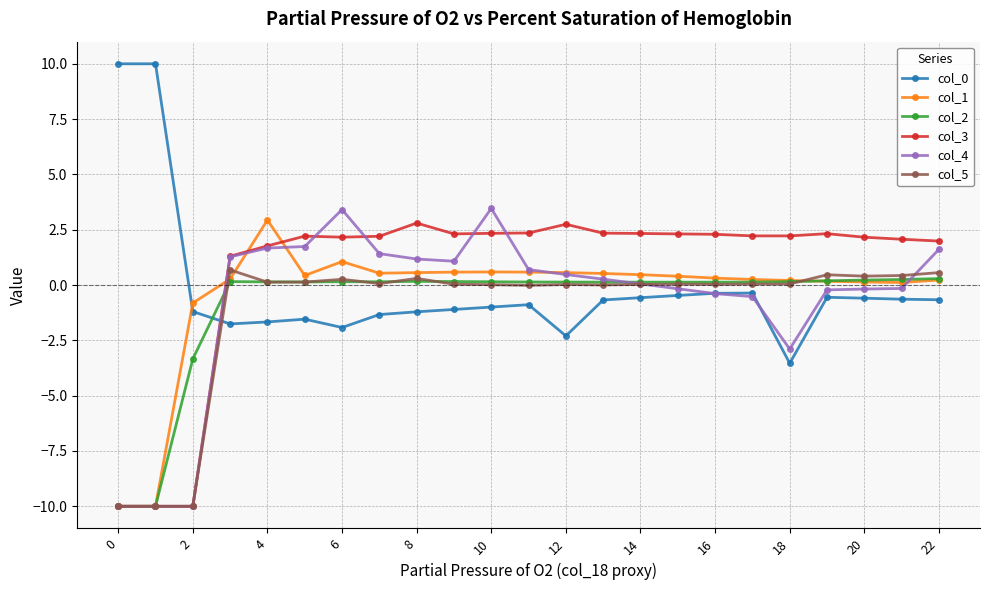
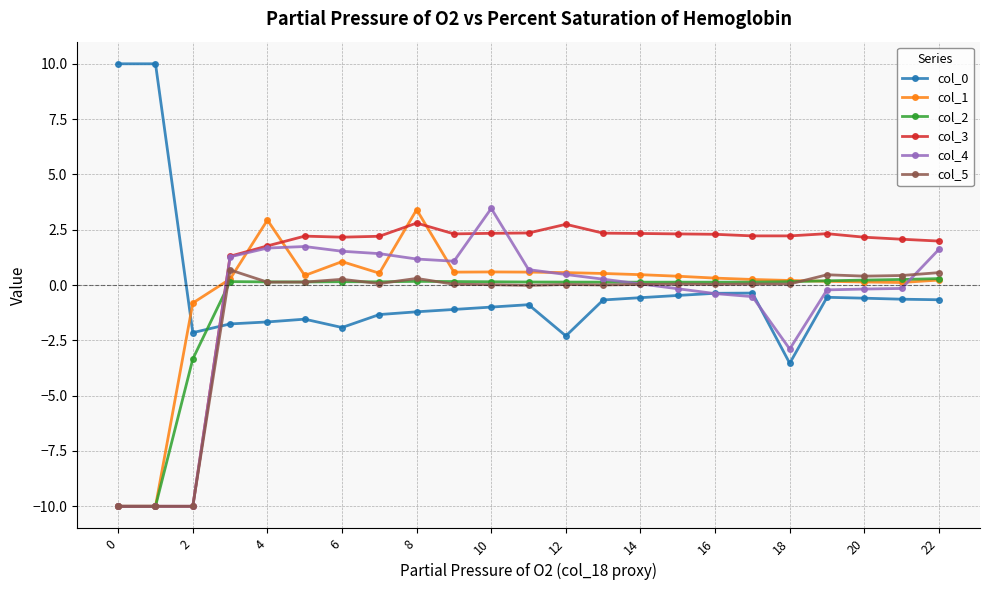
col_0, 2: -1.2 -> -2.2
col_4, 6: 3.4 -> 1.5
col_1, 8: 0.6 -> 3.4
